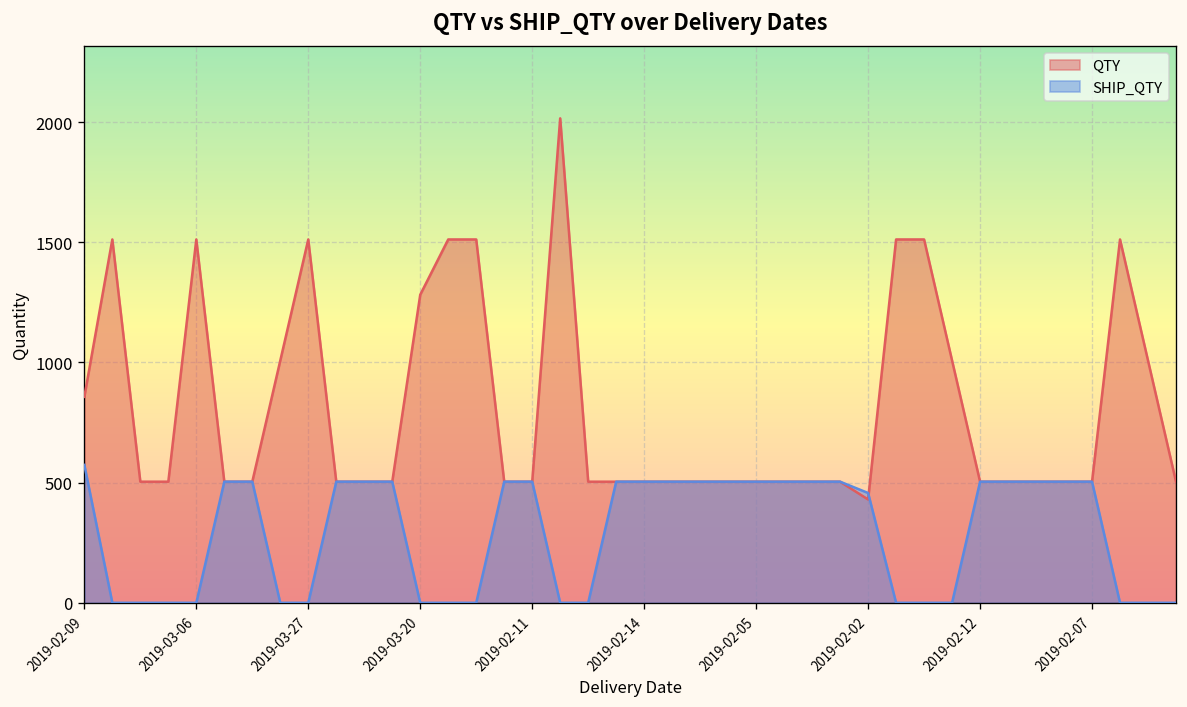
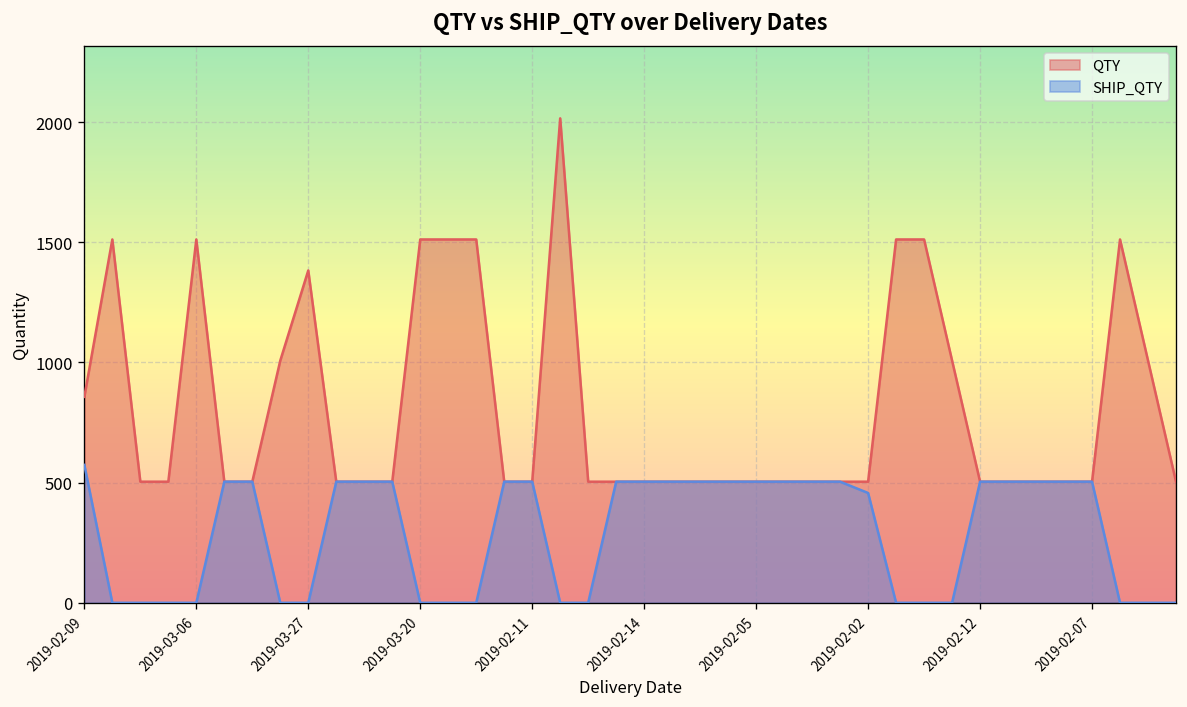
QTY, 2019-03-27: 1510 -> 1380
QTY, 2019-03-20: 1280 -> 1510
QTY, 2019-02-02: 430 -> 500
